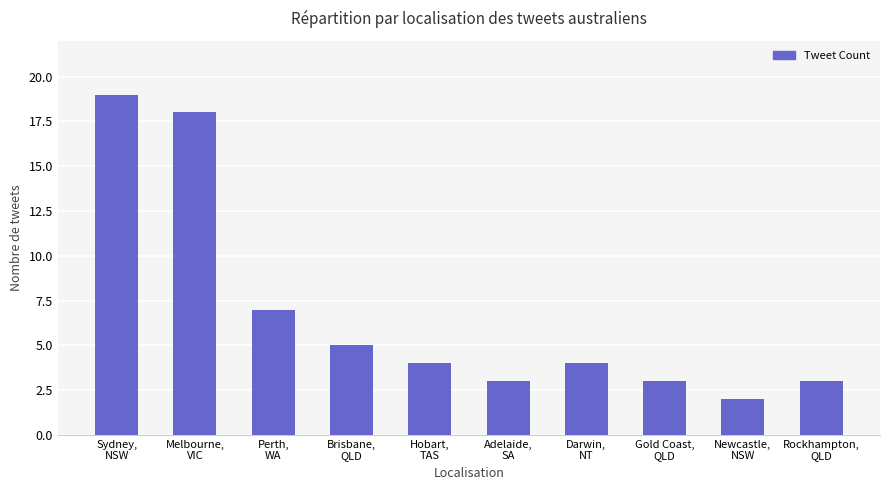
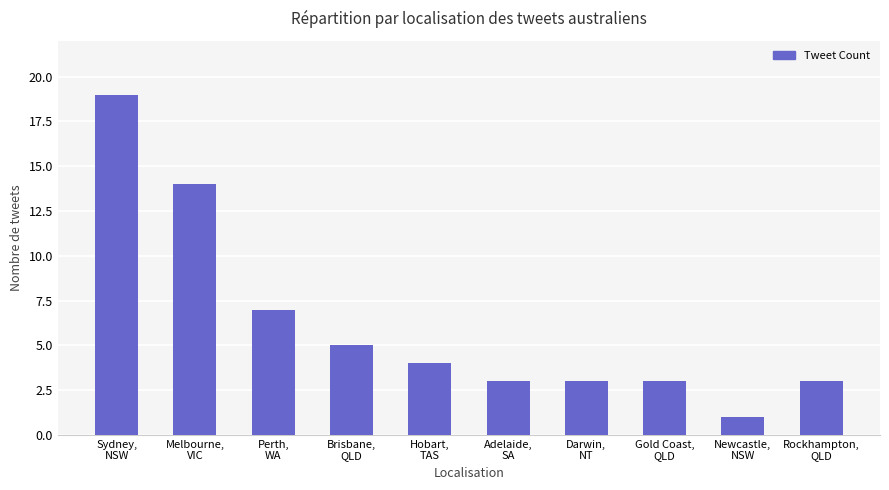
Melbourne, VIC: 18 -> 14
Darwin, NT: 4 -> 3
Newcastle, NSW: 2 -> 1
